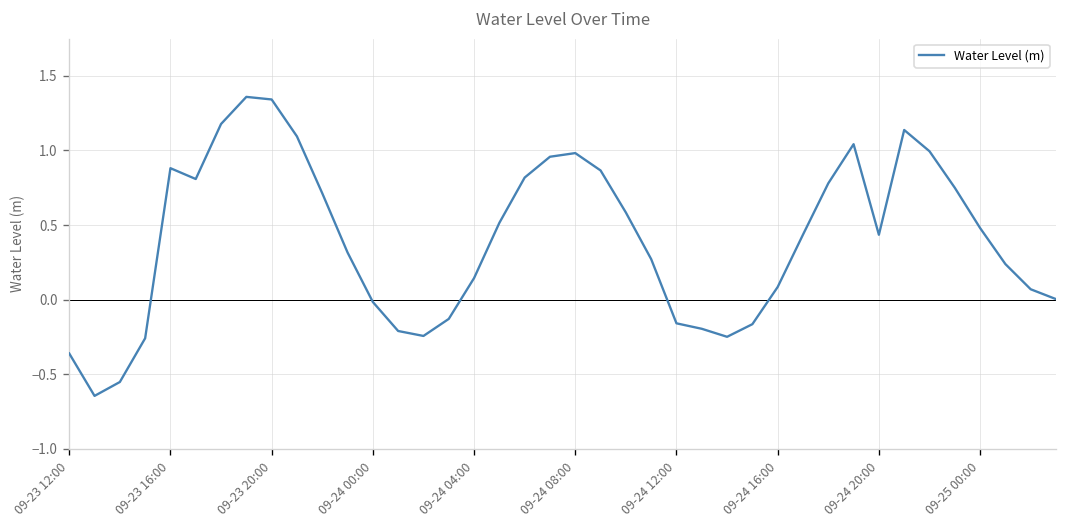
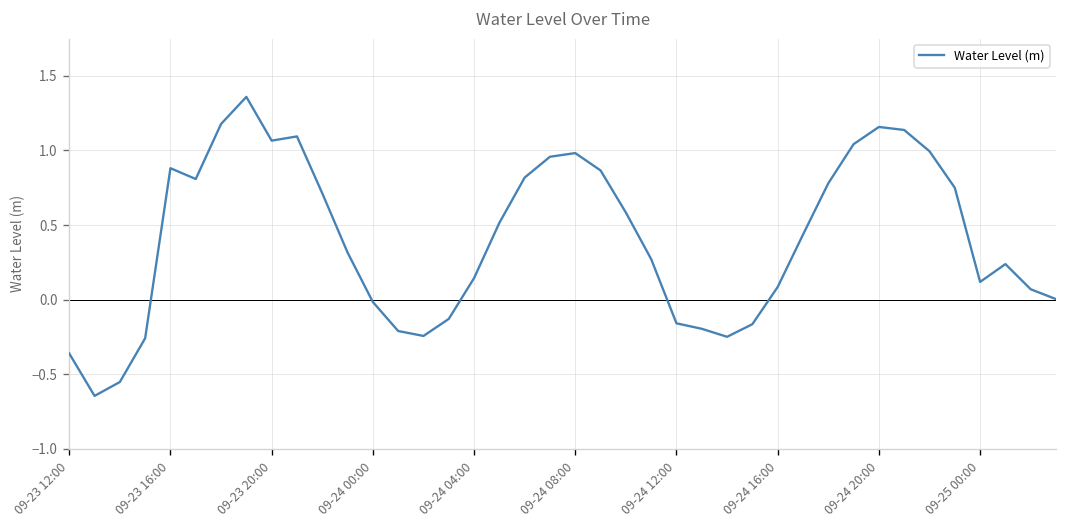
09-23 20:00: 1.34 -> 1.07
09-24 20:00: 0.43 -> 1.16
09-25 00:00: 0.48 -> 0.12
